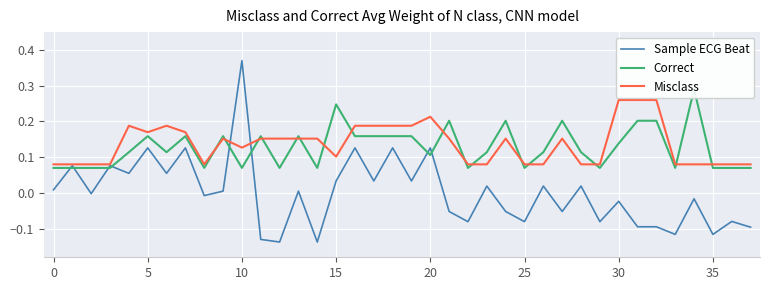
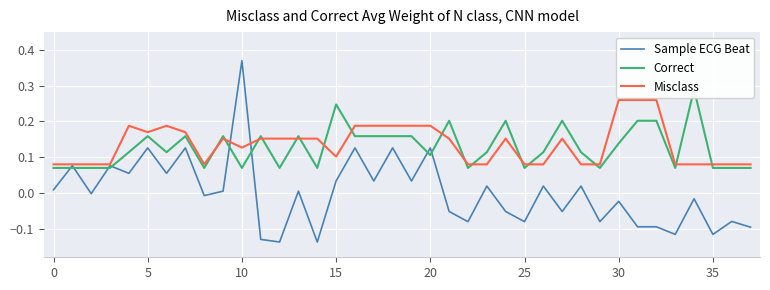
Misclass, 20: 0.21 -> 0.19
